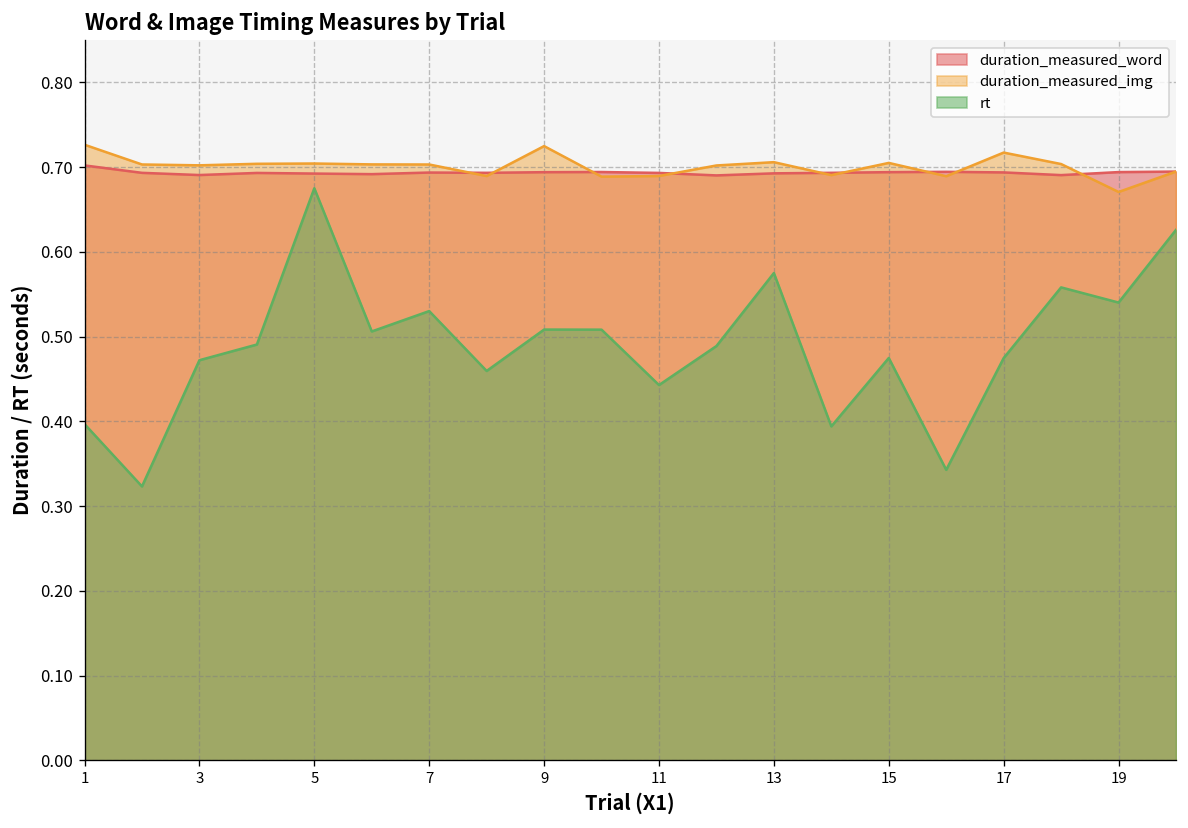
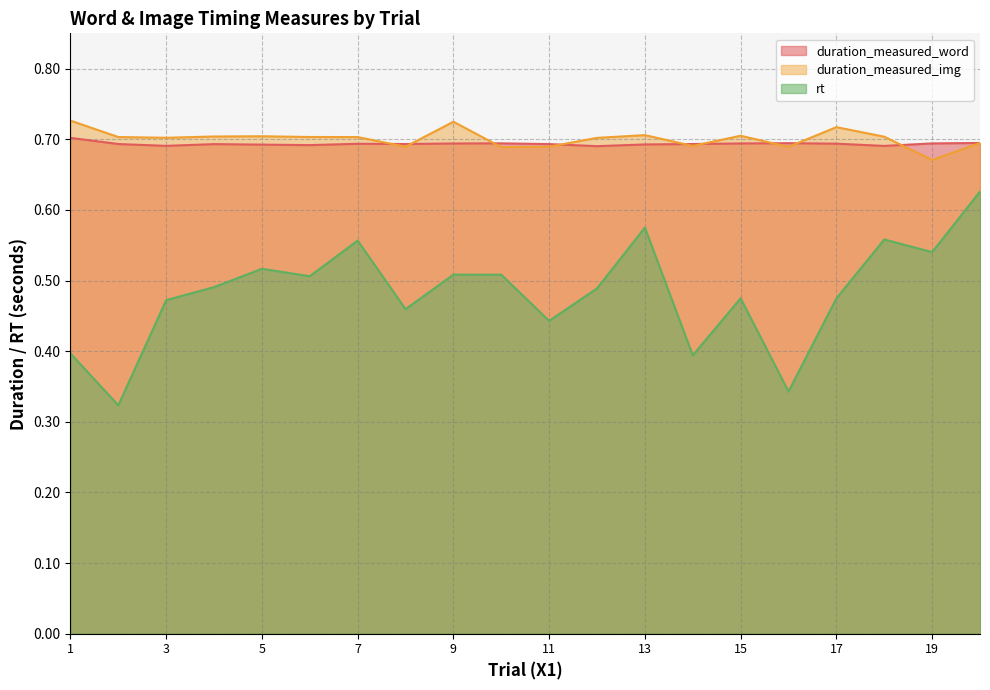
rt, 5: 0.68 -> 0.52
rt, 7: 0.53 -> 0.56
